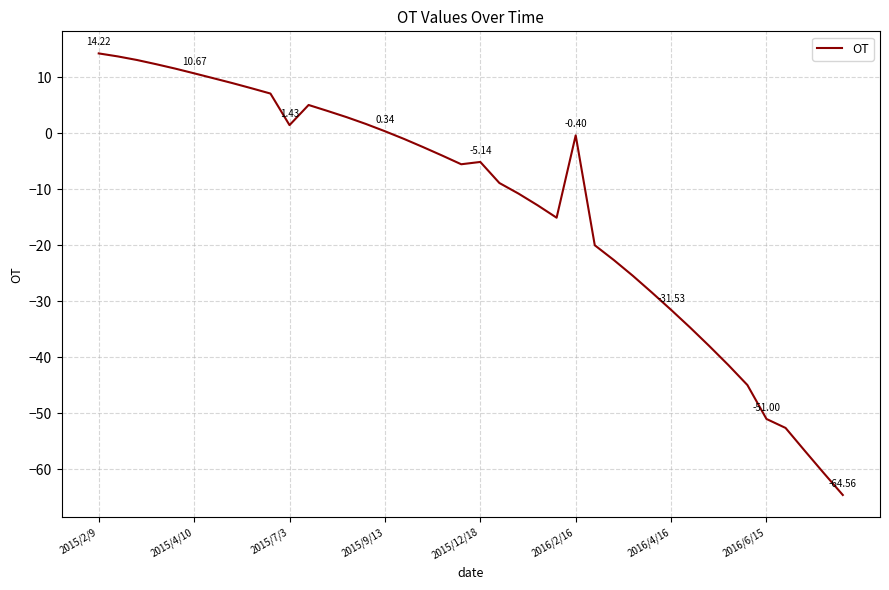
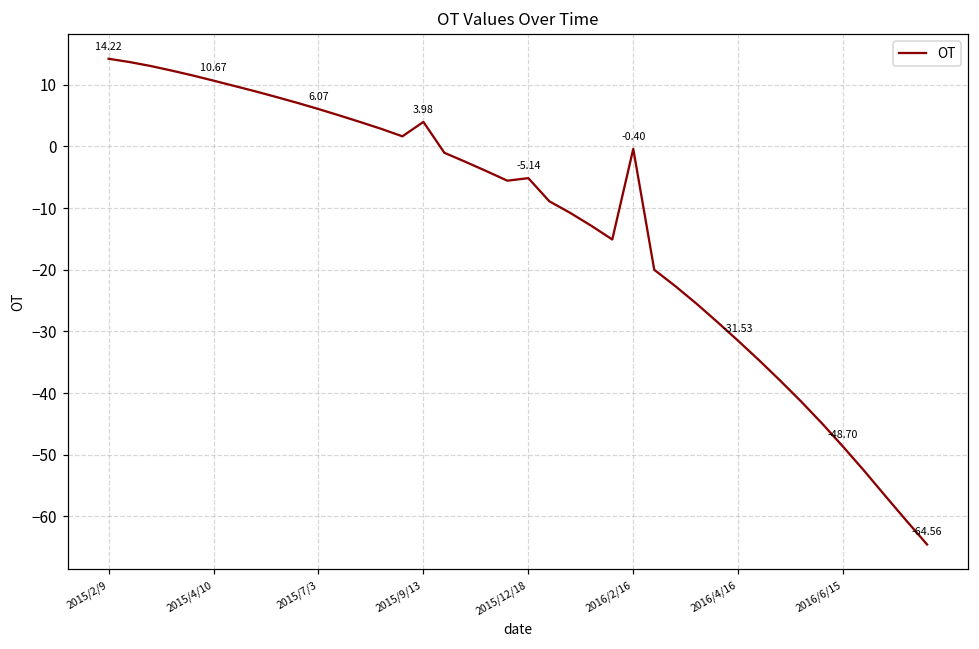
2015/7/3: 1.43 -> 6.07
2015/9/13: 0.34 -> 3.98
2016/6/15: -51.00 -> -48.70
